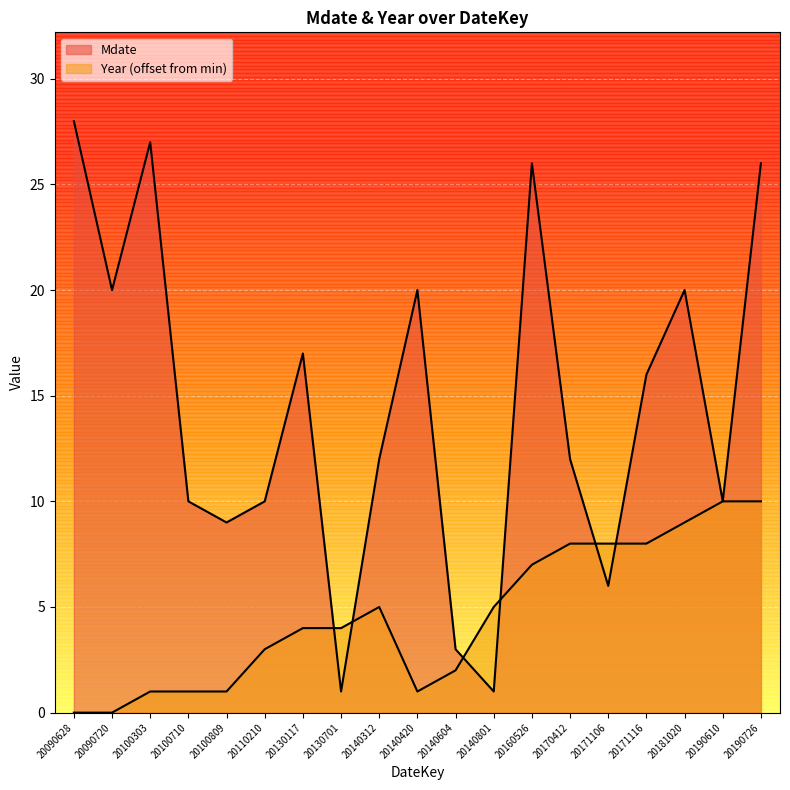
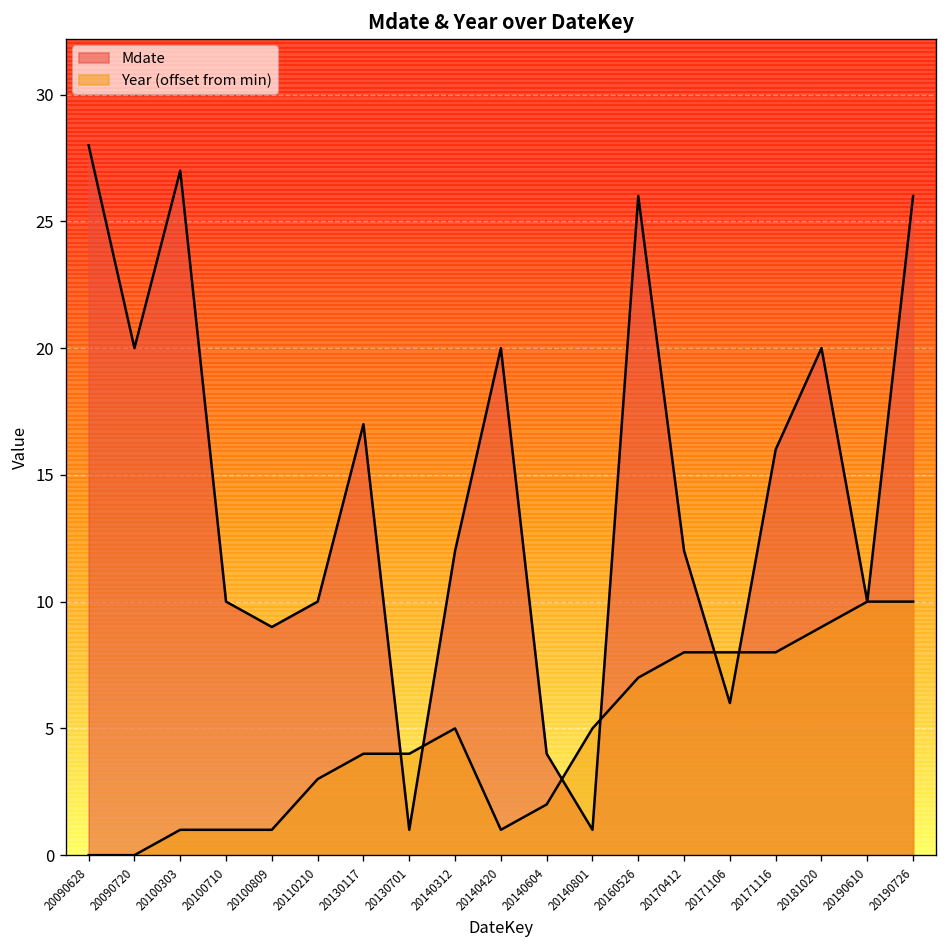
Mdate, 20140604: 3 -> 4
